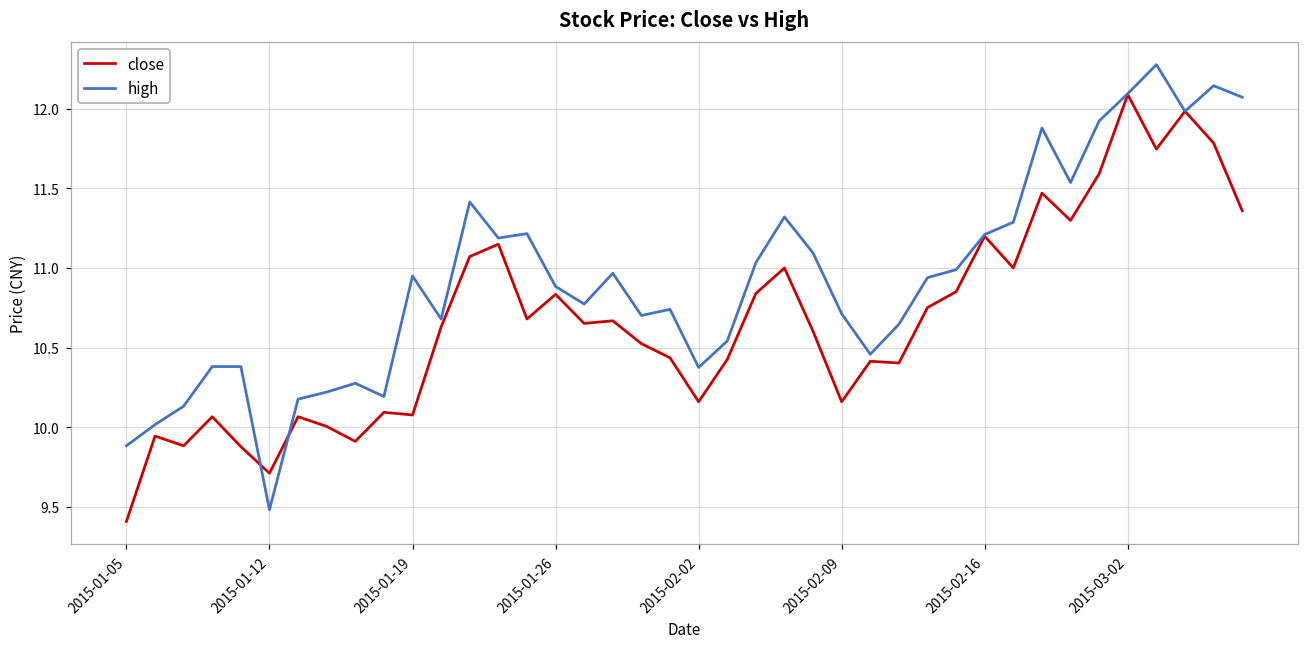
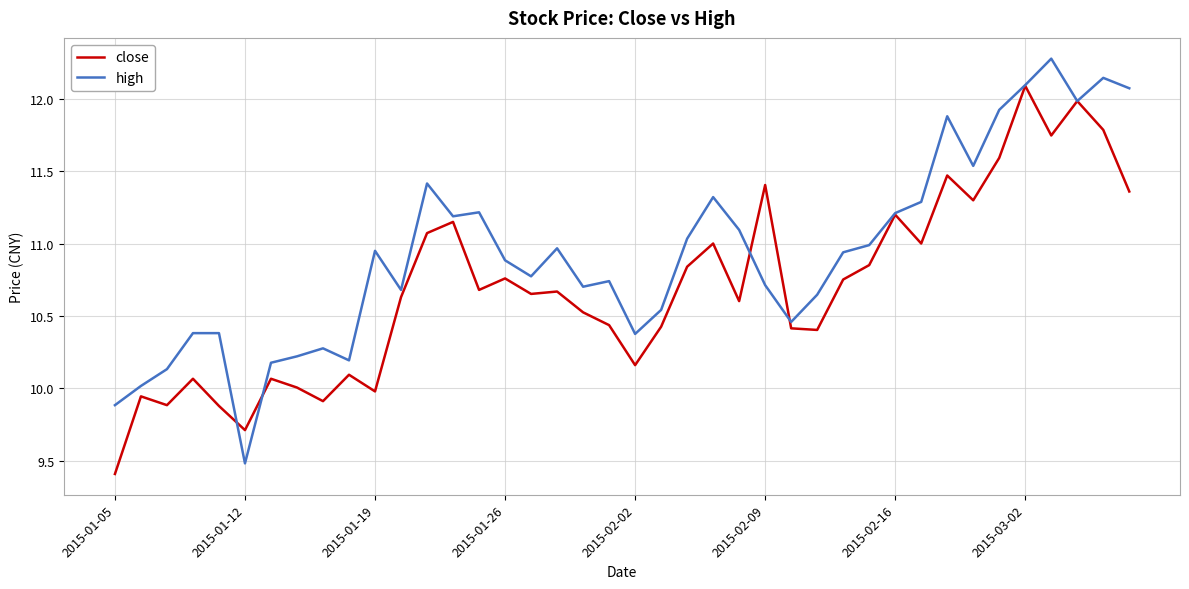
close, 2015-01-19: 10.08 -> 9.98
close, 2015-01-26: 10.83 -> 10.76
close, 2015-02-09: 10.16 -> 11.40
